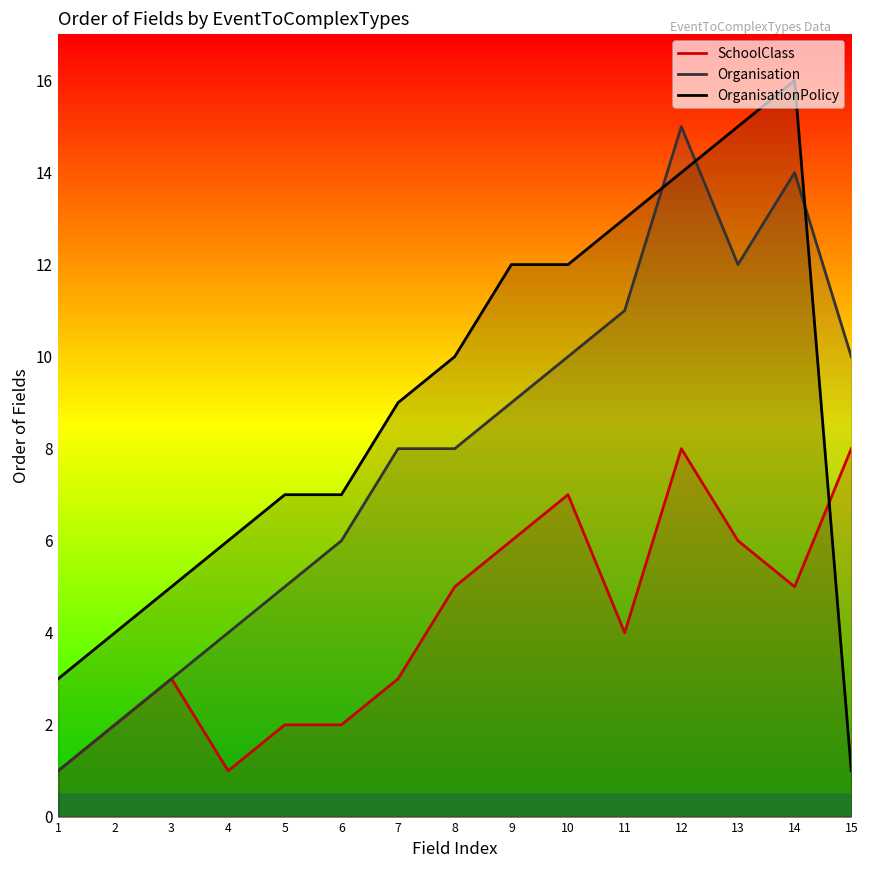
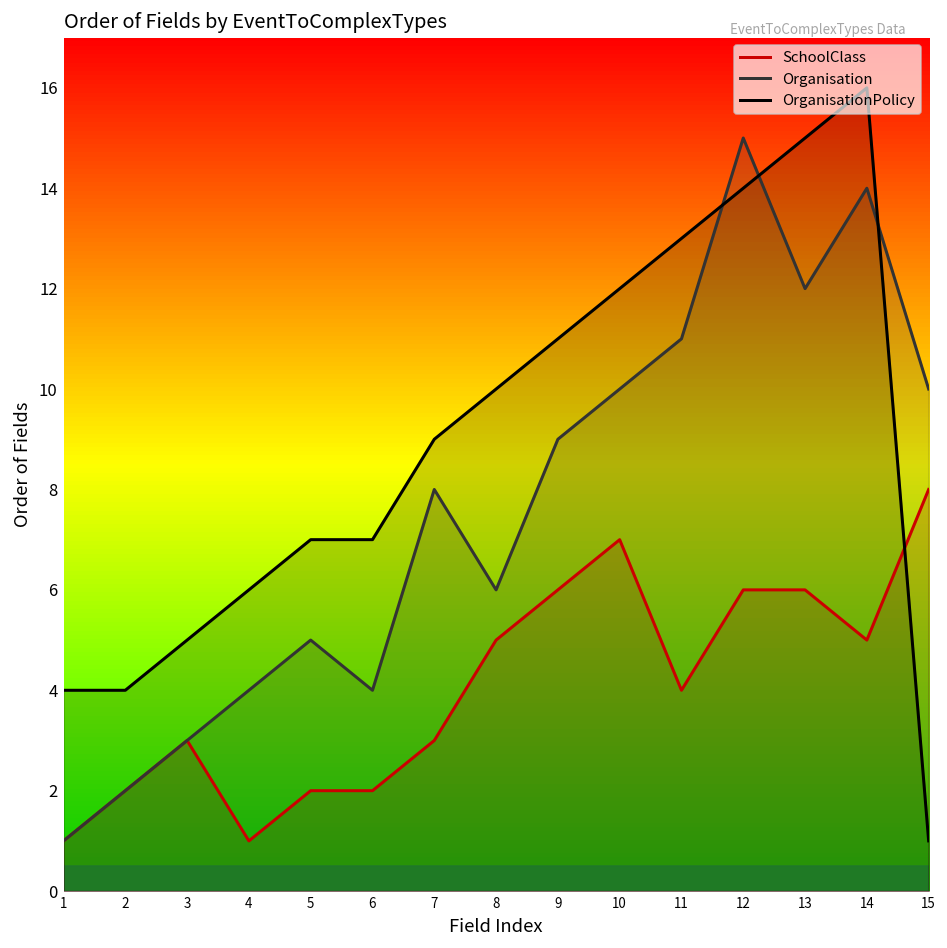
OrganisationPolicy, 1: 3 -> 4
Organisation, 6: 6 -> 4
Organisation, 8: 8 -> 6
OrganisationPolicy, 9: 12 -> 11
SchoolClass, 12: 8 -> 6
